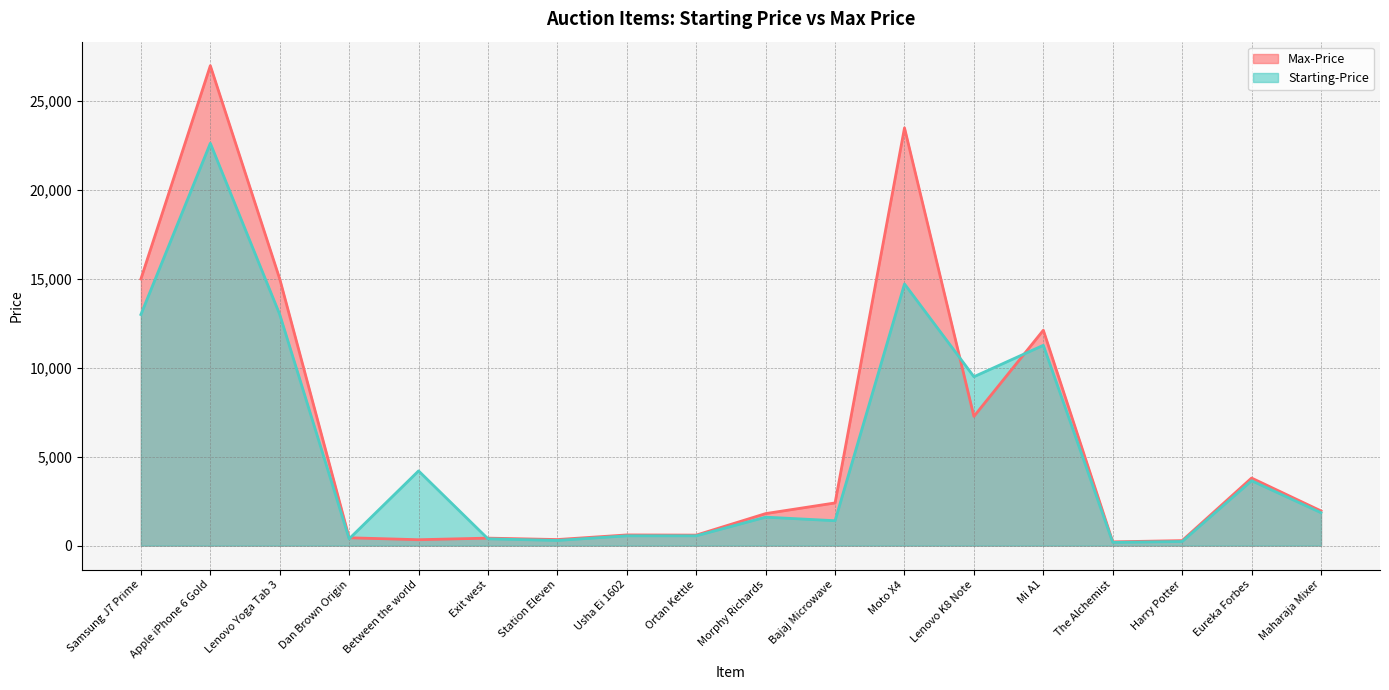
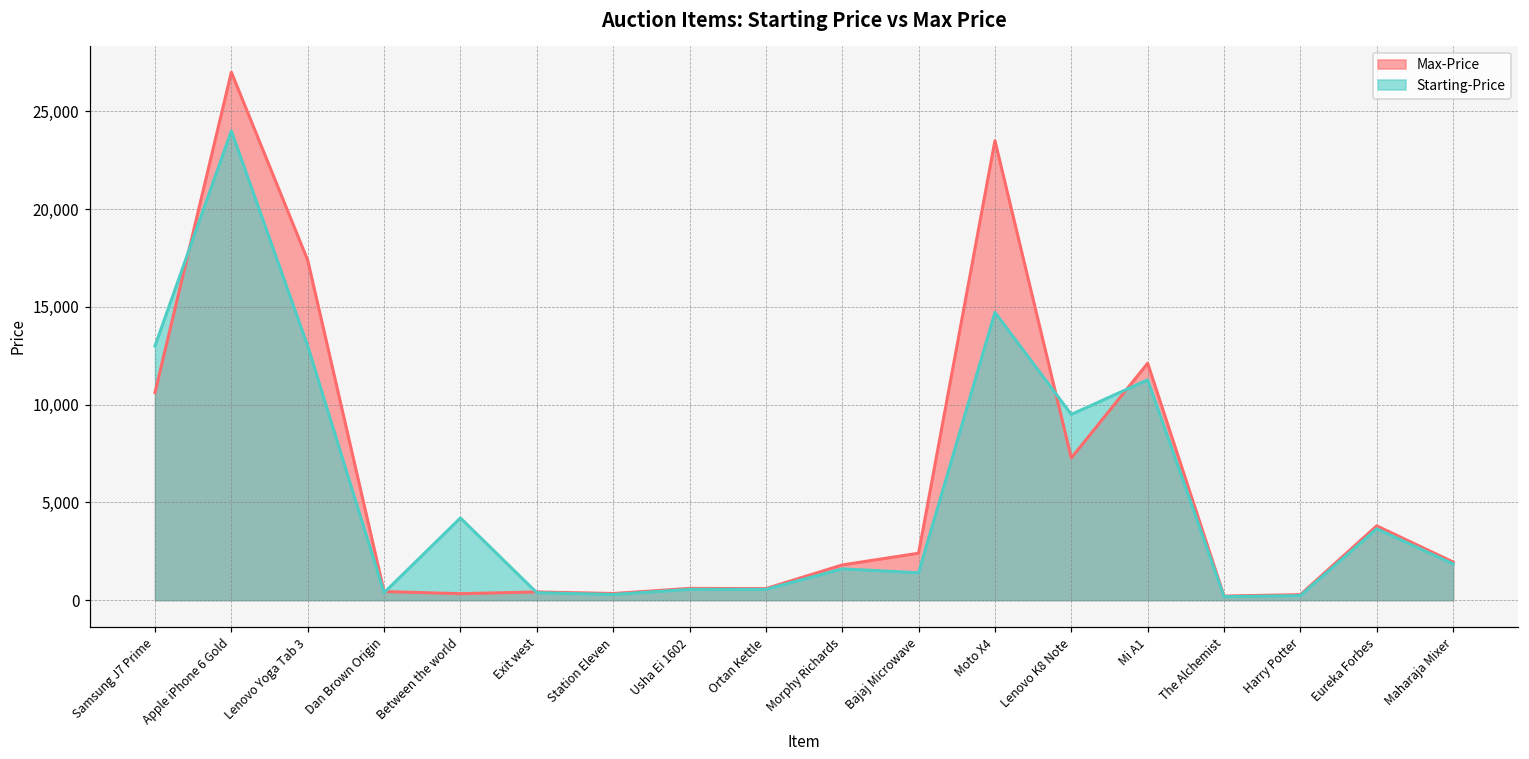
Max-Price, Samsung J7 Prime: 15,000 -> 10,600
Starting-Price, Apple iPhone 6 Gold: 22,600 -> 24,000
Max-Price, Lenovo Yoga Tab 3: 15,000 -> 17,400
